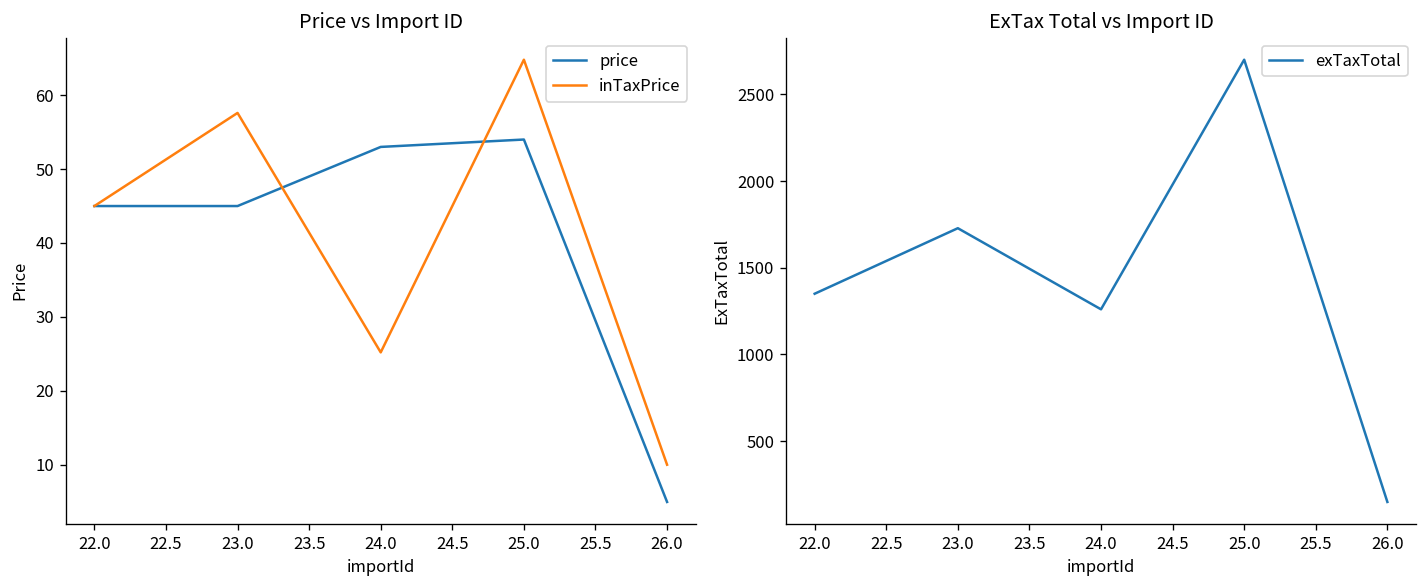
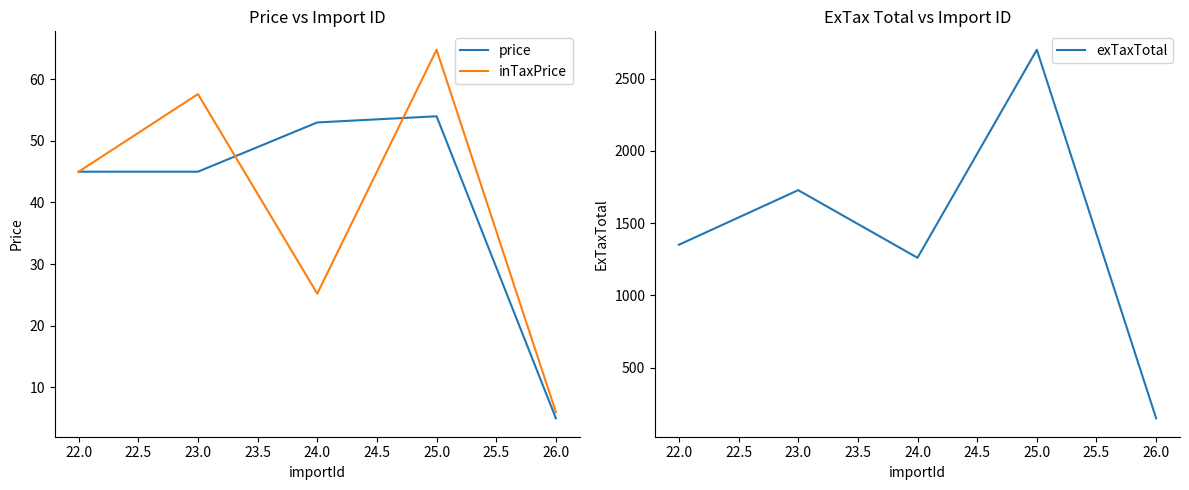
Price vs Import ID, inTaxPrice, 26.0: 10 -> 6
